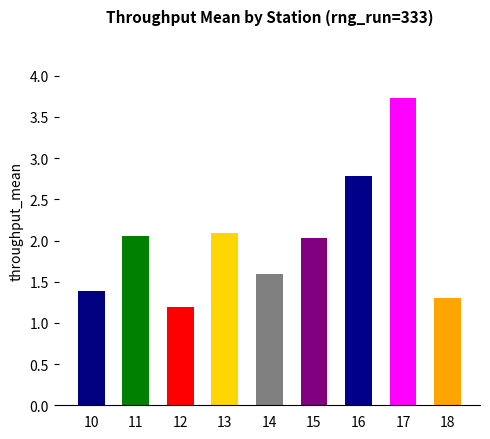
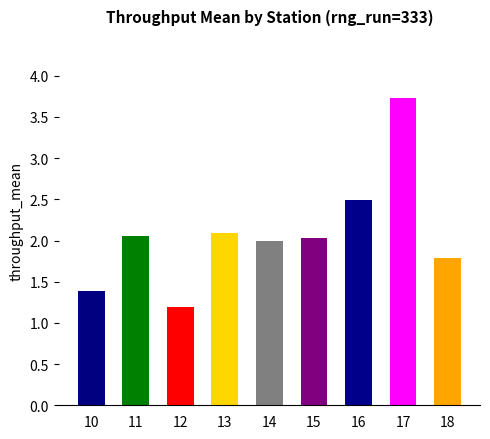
14: 1.6 -> 2.0
16: 2.8 -> 2.5
18: 1.3 -> 1.8
